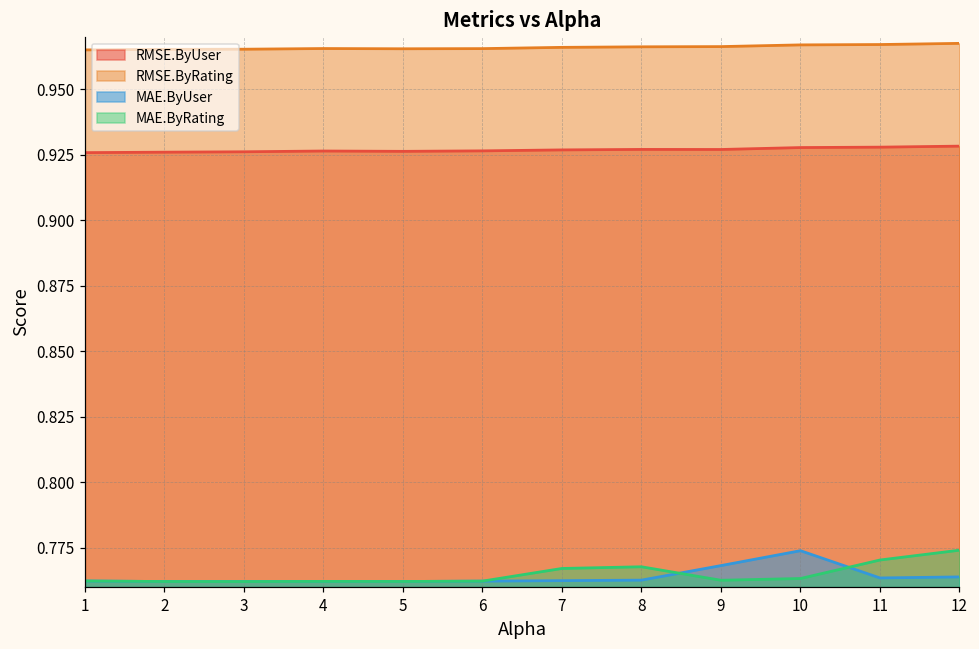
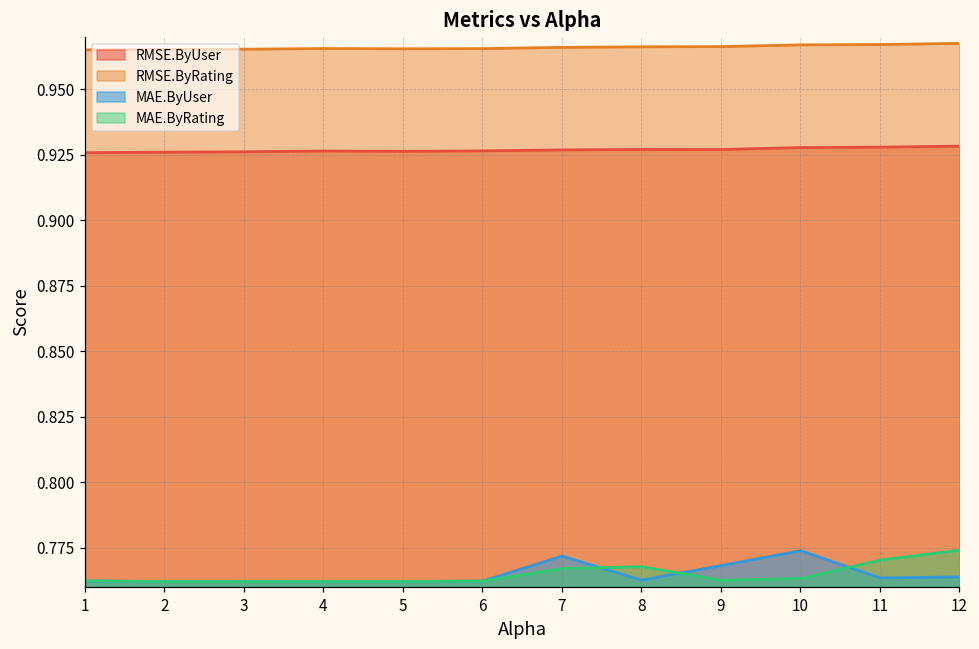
MAE.ByUser, 7: 0.762 -> 0.772
